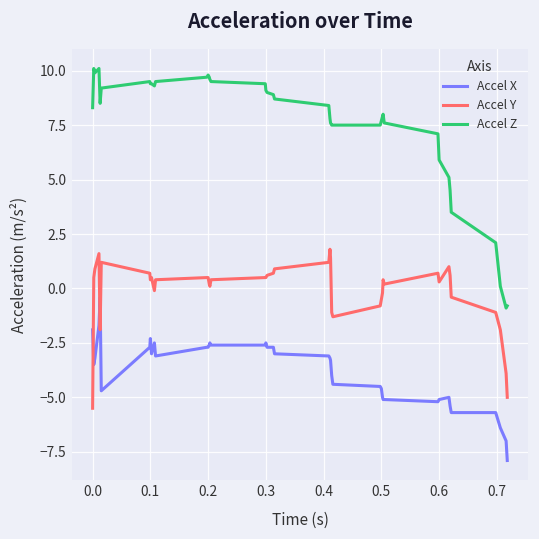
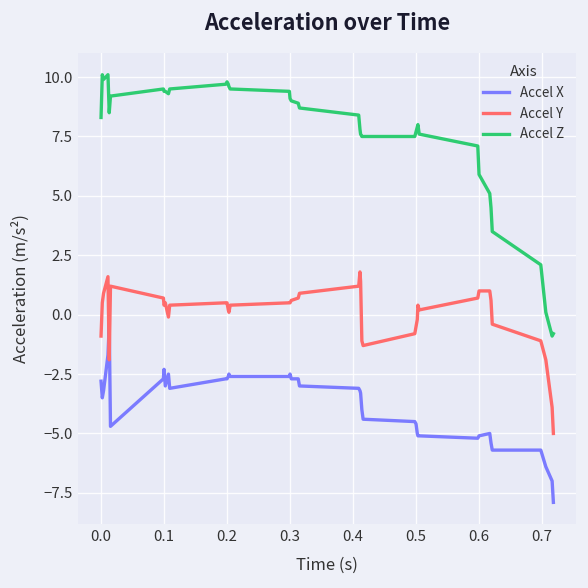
Accel X, 0.0: -1.9 -> -2.8
Accel Y, 0.0: -5.5 -> -0.9
Accel Y, 0.6: 0.3 -> 1.0
